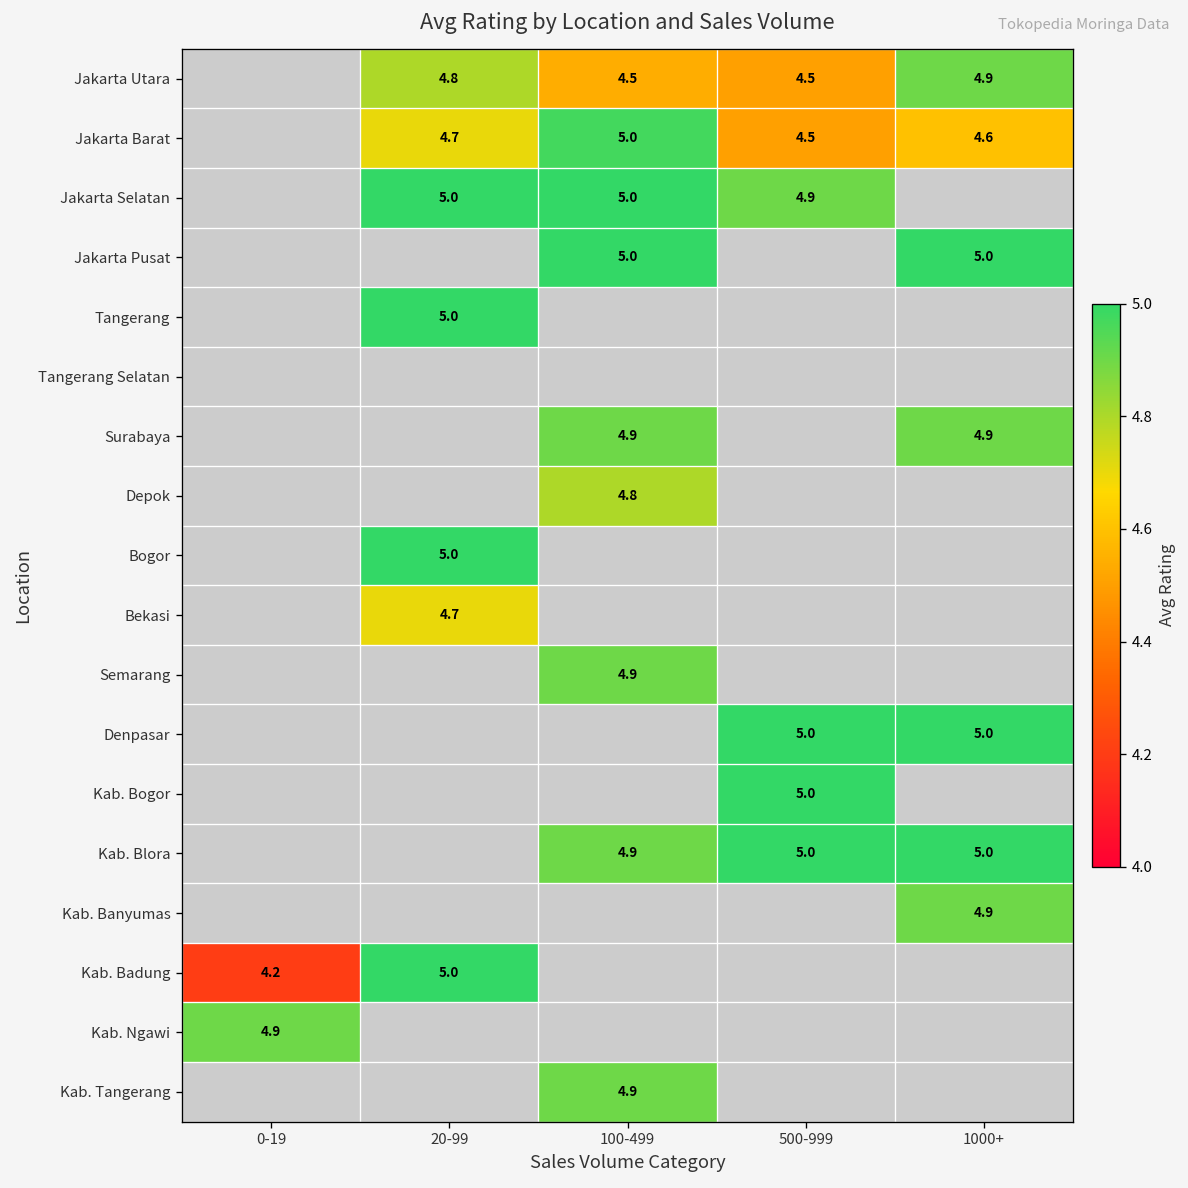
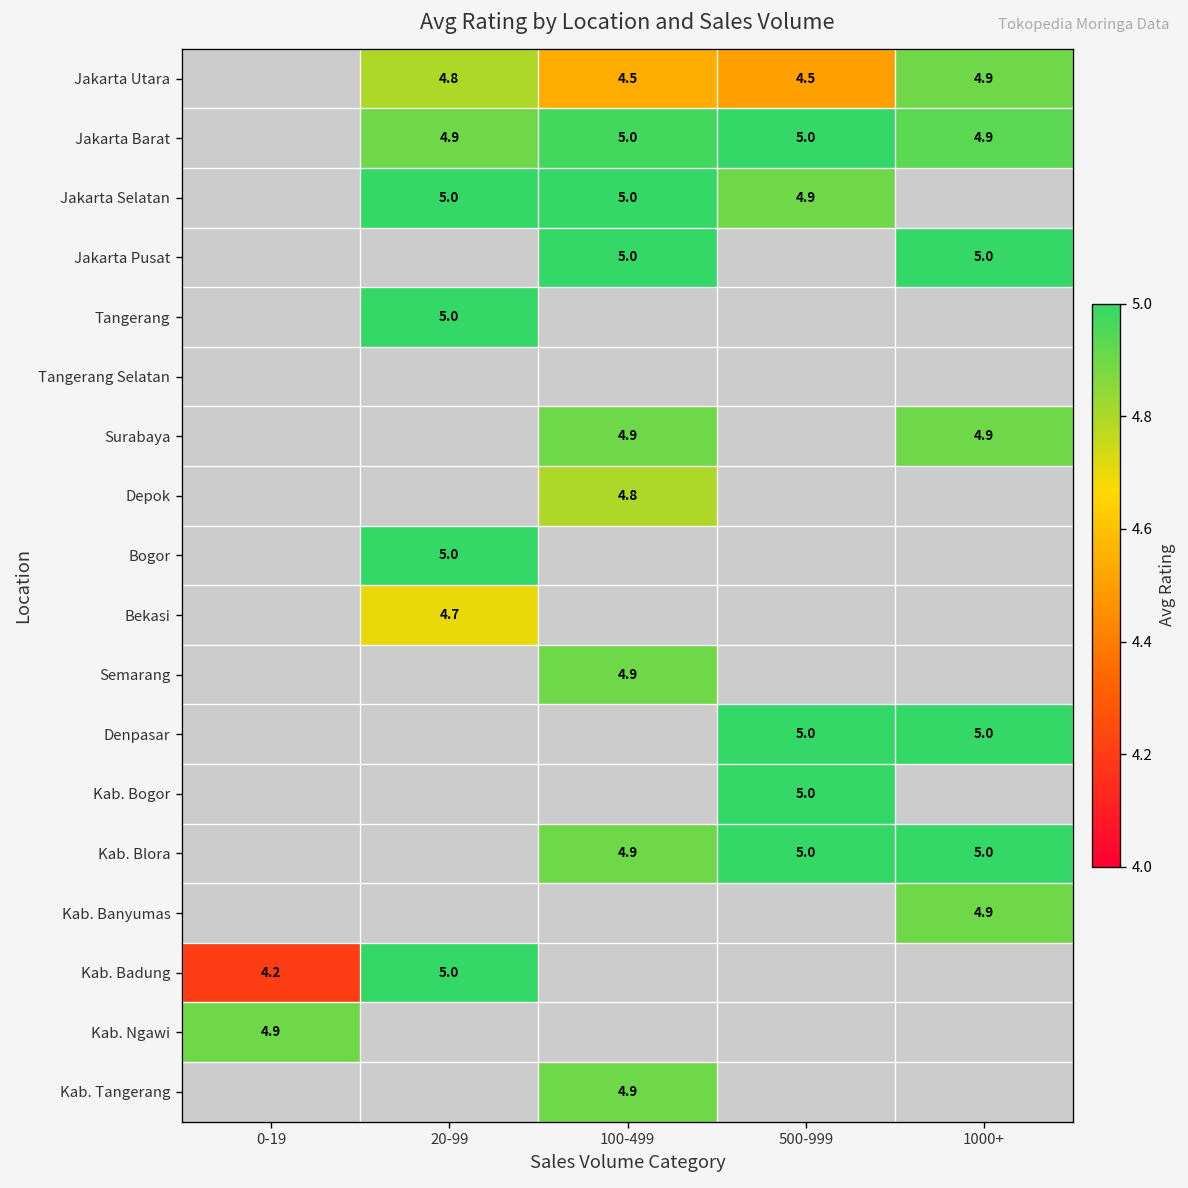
Jakarta Barat, 20-99: 4.7 -> 4.9
Jakarta Barat, 500-999: 4.5 -> 5.0
Jakarta Barat, 1000+: 4.6 -> 4.9
